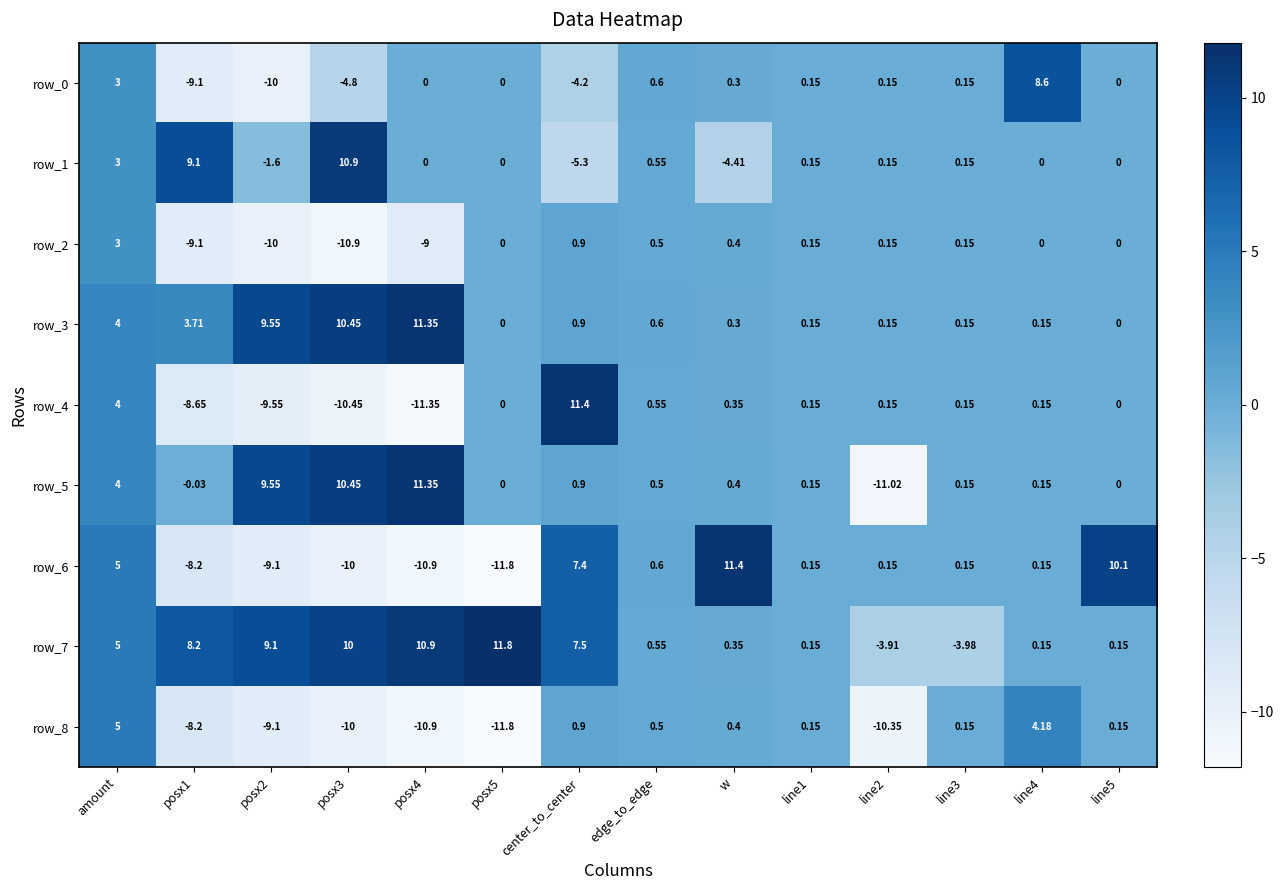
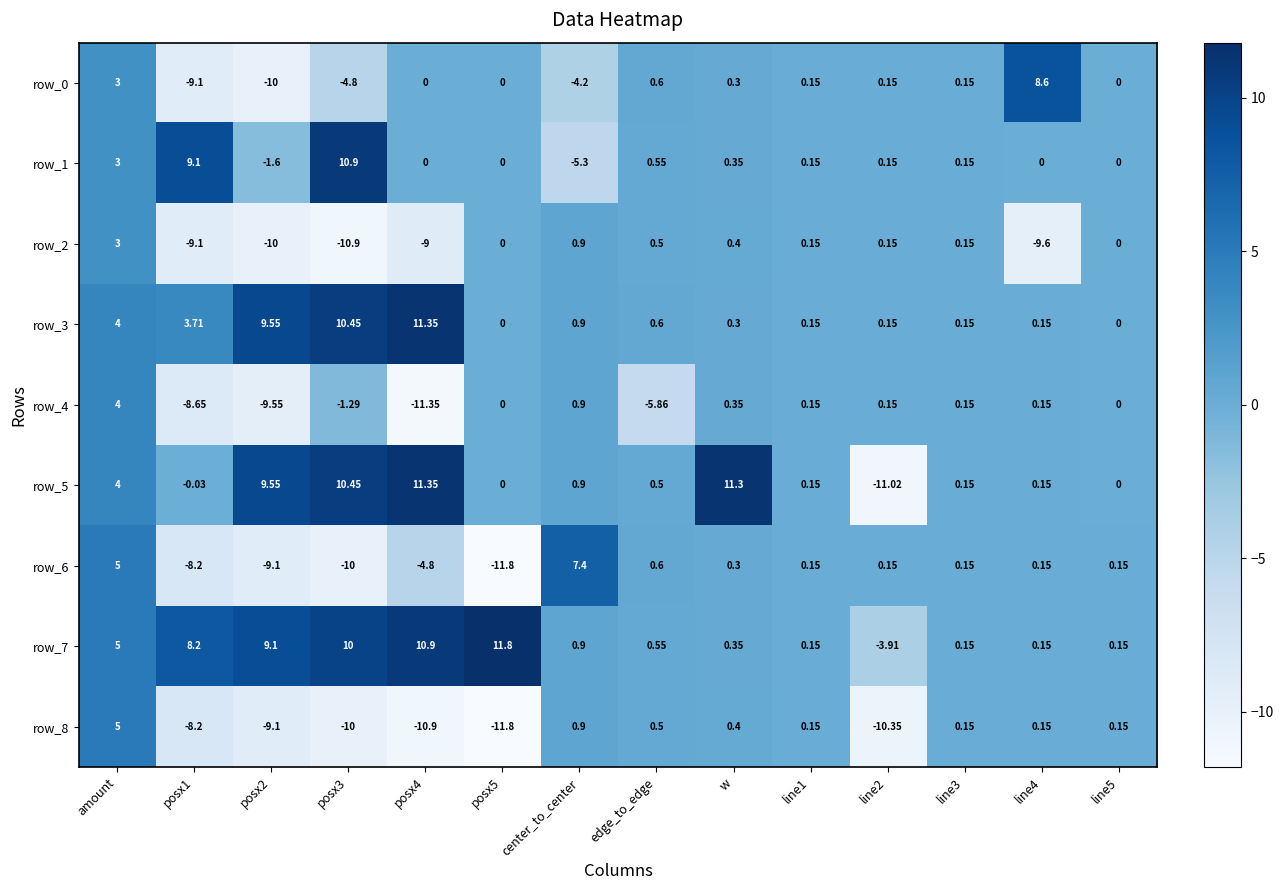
row_1, w: -4.41 -> 0.35
row_2, line4: 0 -> -9.6
row_4, posx3: -10.45 -> -1.29
row_4, center_to_center: 11.4 -> 0.9
row_4, edge_to_edge: 0.55 -> -5.86
row_5, w: 0.4 -> 11.3
row_6, posx4: -10.9 -> -4.8
row_6, w: 11.4 -> 0.3
row_6, line5: 10.1 -> 0.15
row_7, center_to_center: 7.5 -> 0.9
row_7, line3: -3.98 -> 0.15
row_8, line4: 4.18 -> 0.15
